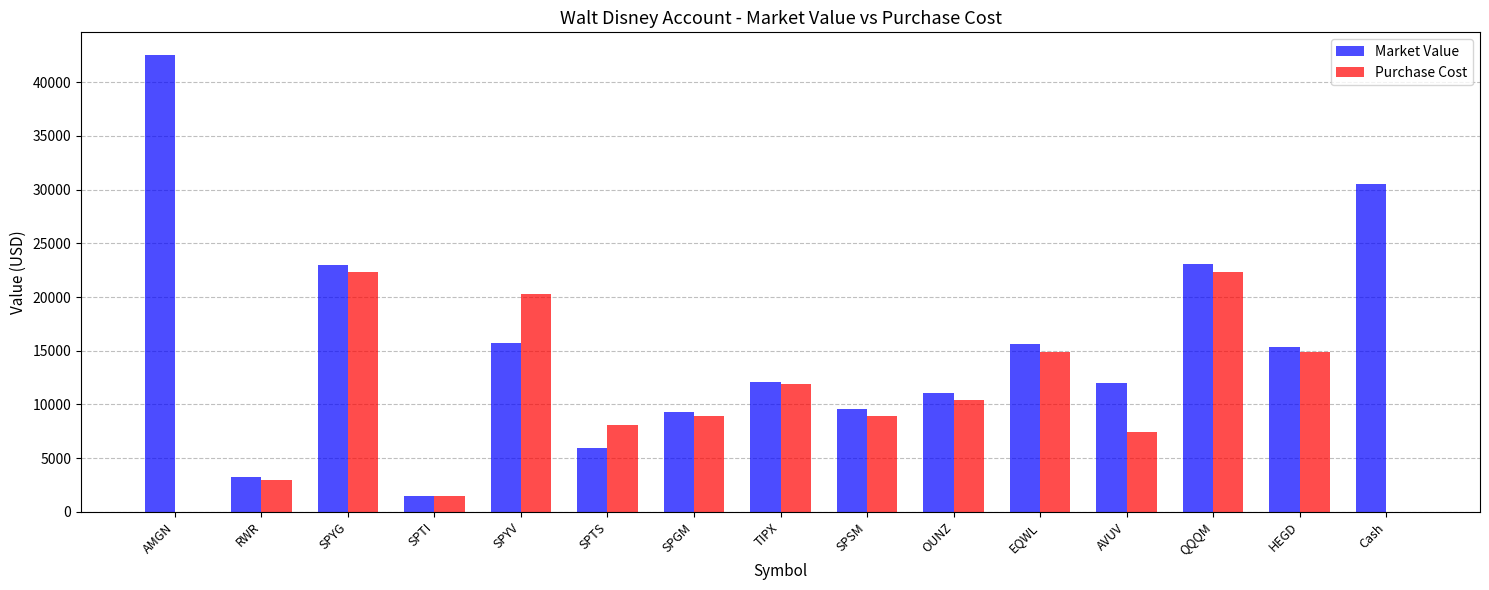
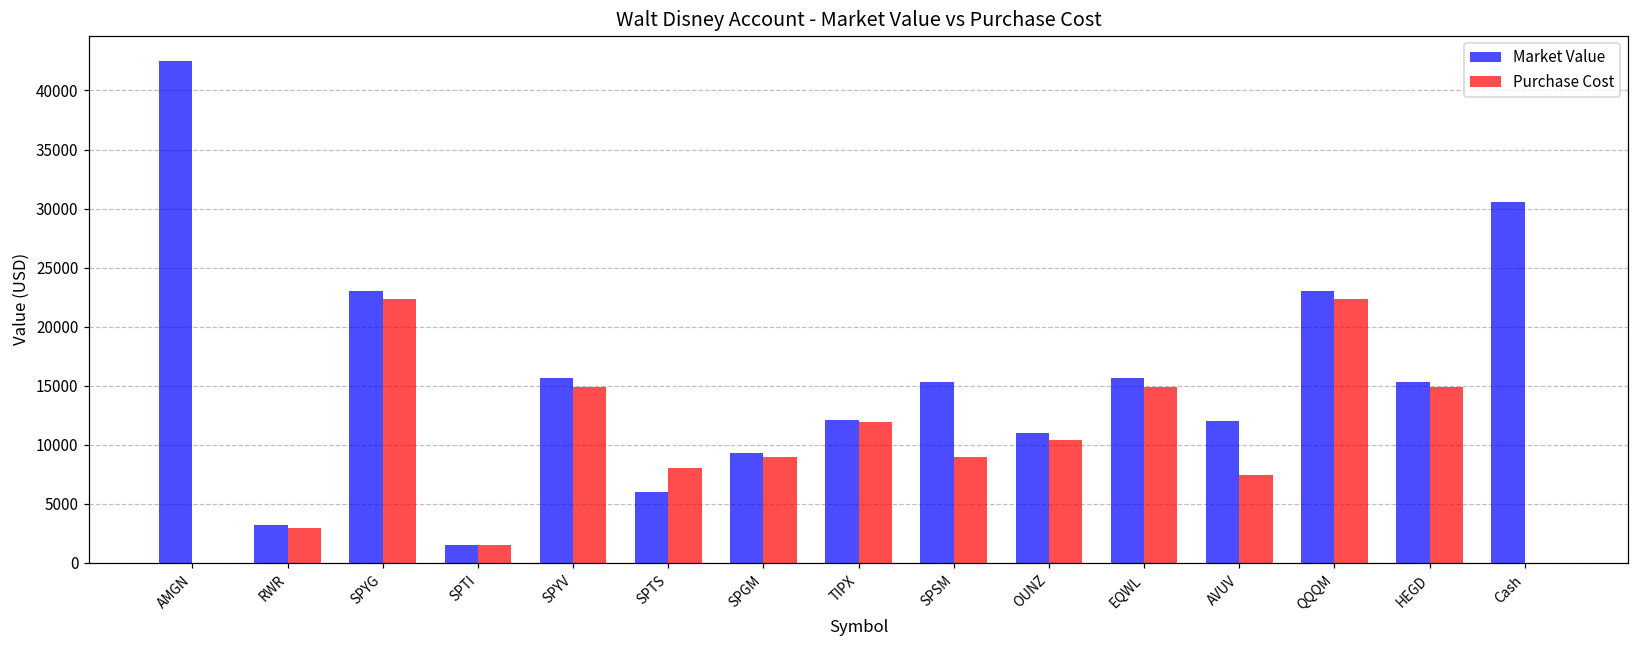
Purchase Cost, SPYV: 20300 -> 14900
Market Value, SPSM: 9600 -> 15300
